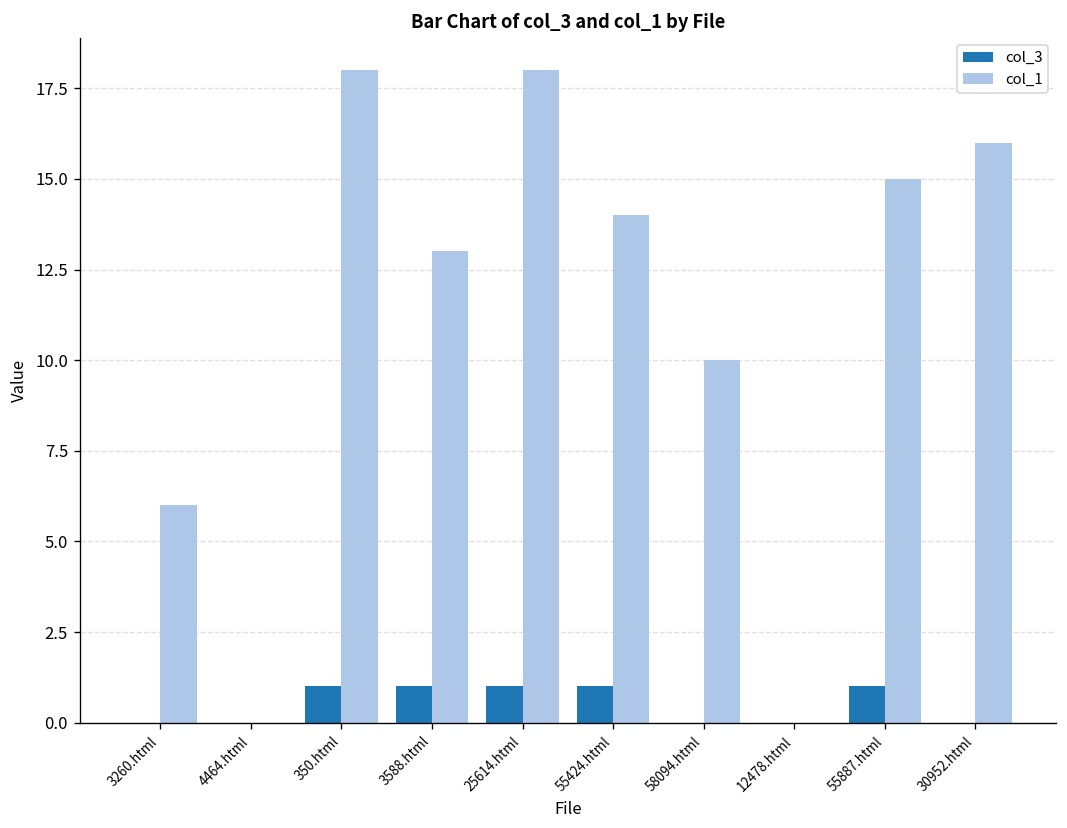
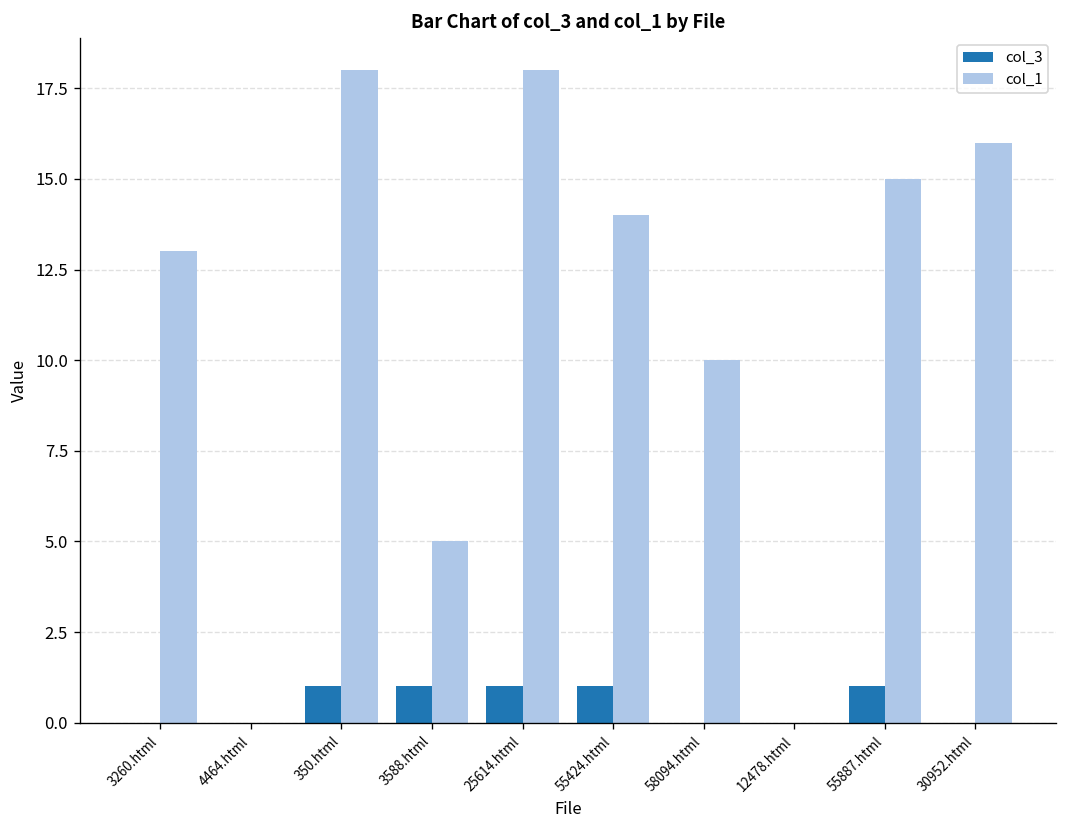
col_1, 3260.html: 6 -> 13
col_1, 3588.html: 13 -> 5
